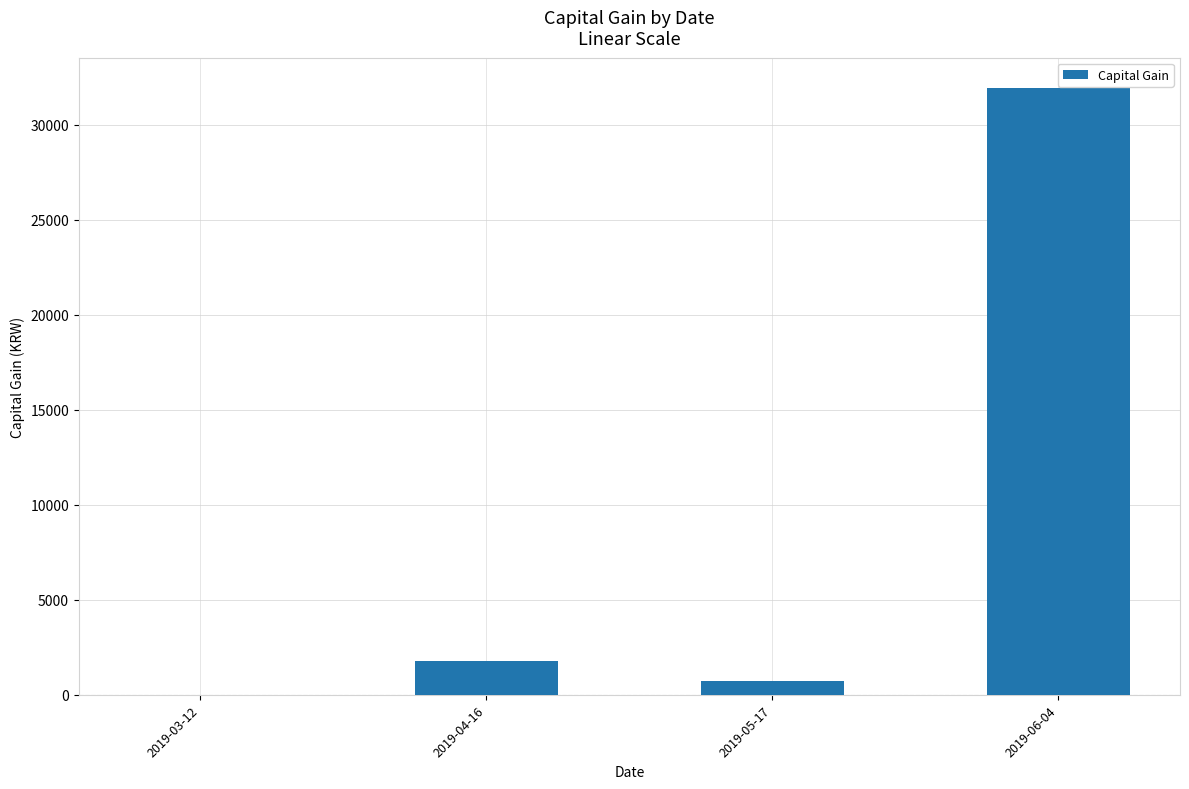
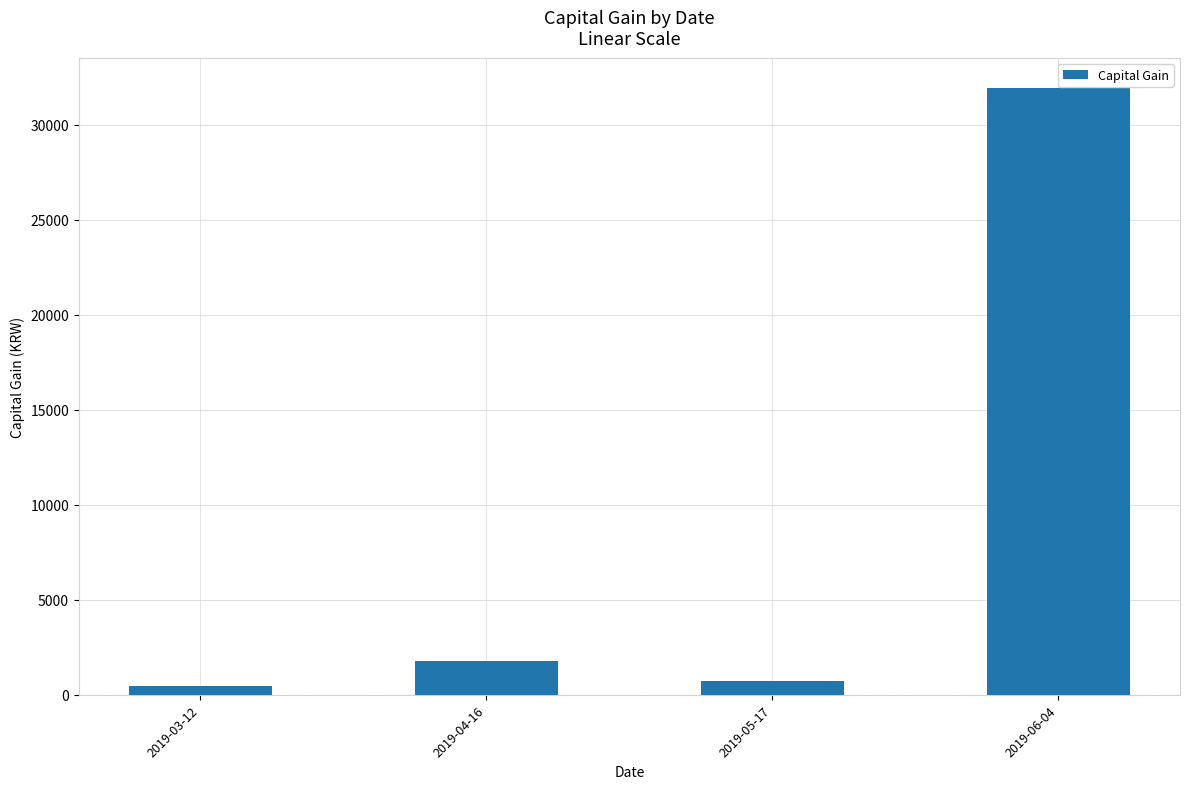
2019-03-12: 0 -> 400
